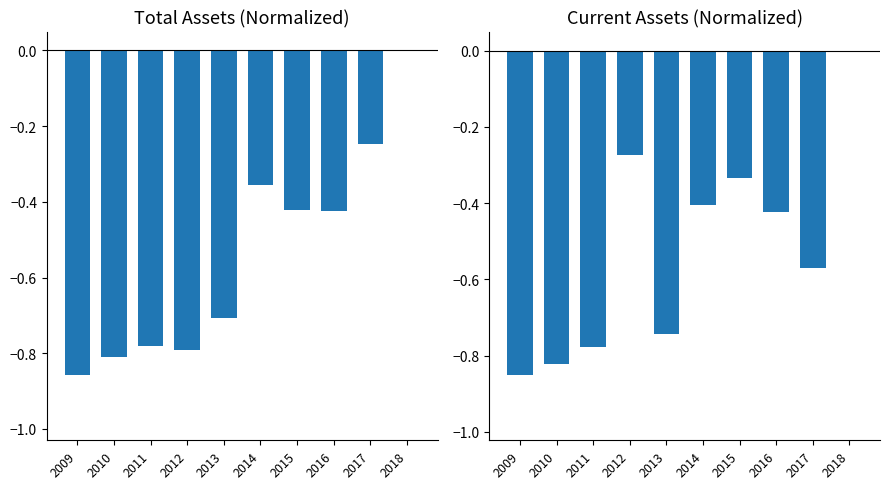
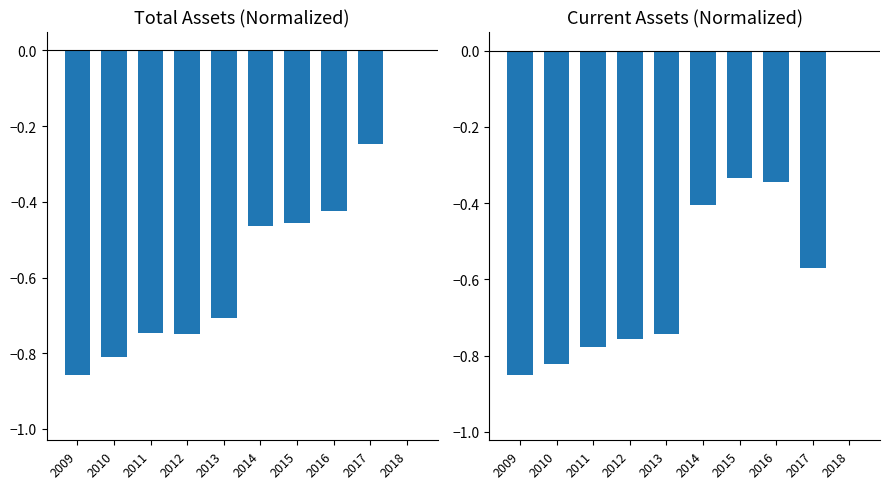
Total Assets (Normalized), 2011: -0.78 -> -0.75
Total Assets (Normalized), 2012: -0.79 -> -0.75
Total Assets (Normalized), 2014: -0.36 -> -0.46
Total Assets (Normalized), 2015: -0.42 -> -0.46
Current Assets (Normalized), 2012: -0.27 -> -0.76
Current Assets (Normalized), 2016: -0.42 -> -0.35
